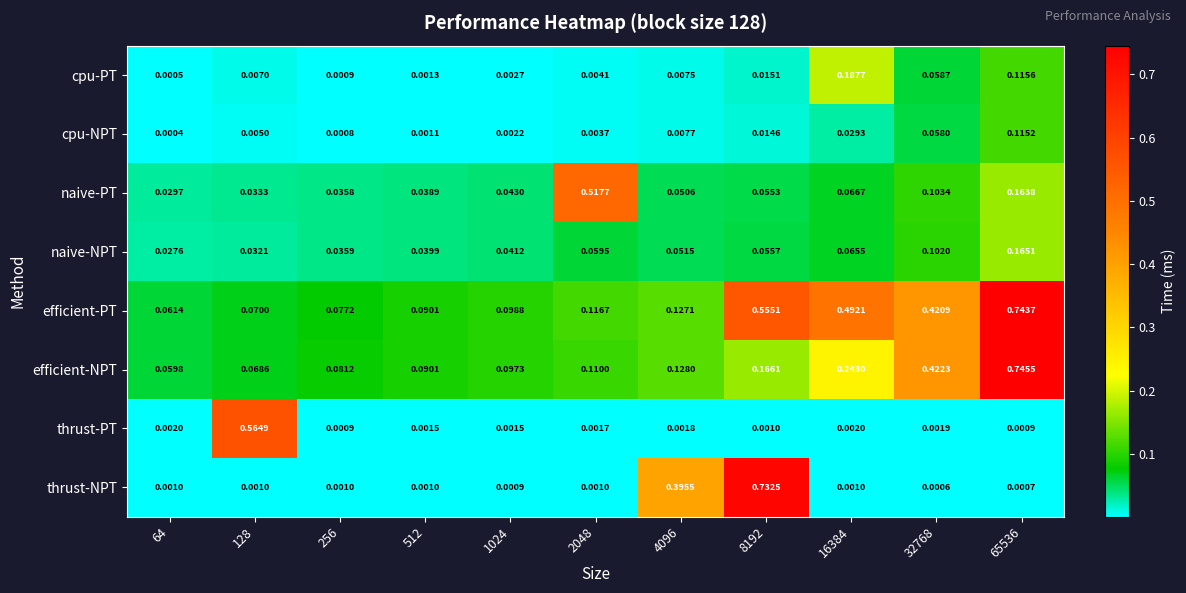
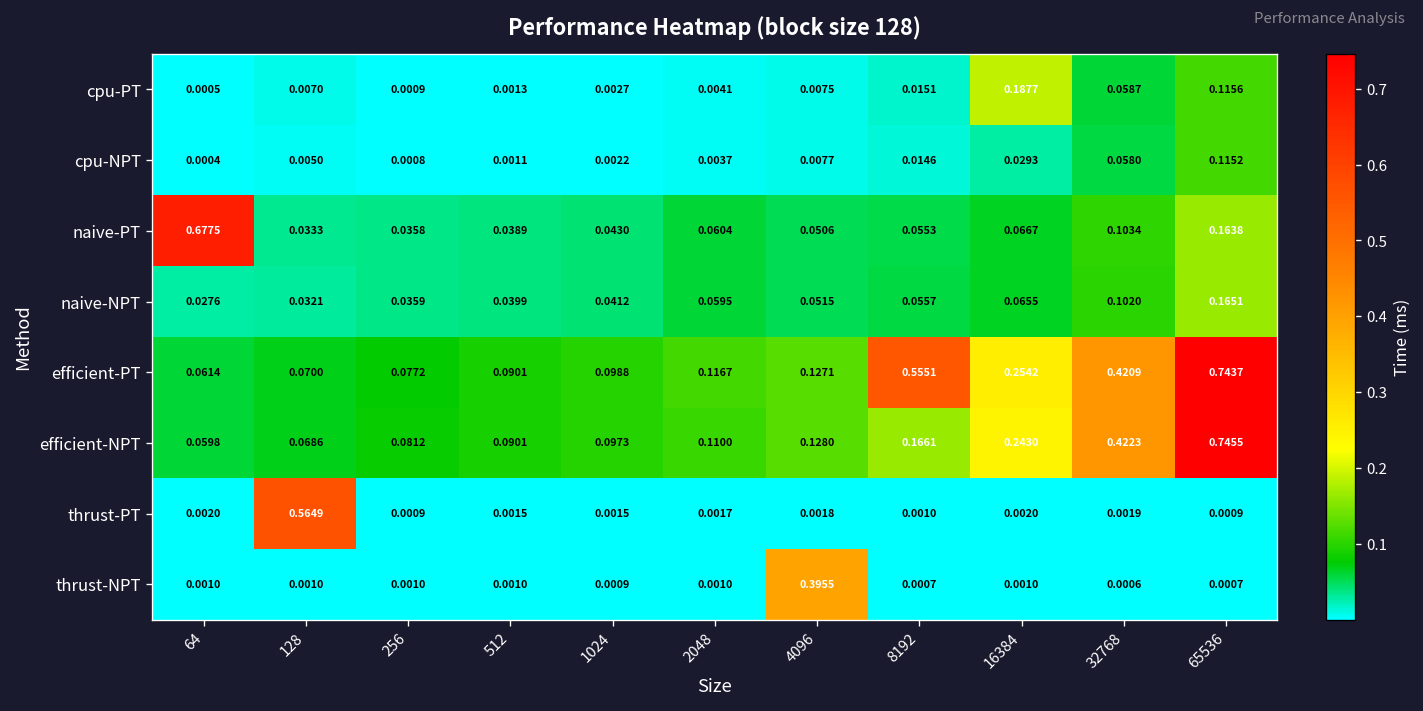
naive-PT, 64: 0.0297 -> 0.6775
naive-PT, 2048: 0.5177 -> 0.0604
efficient-PT, 16384: 0.4921 -> 0.2542
thrust-NPT, 8192: 0.7325 -> 0.0007
